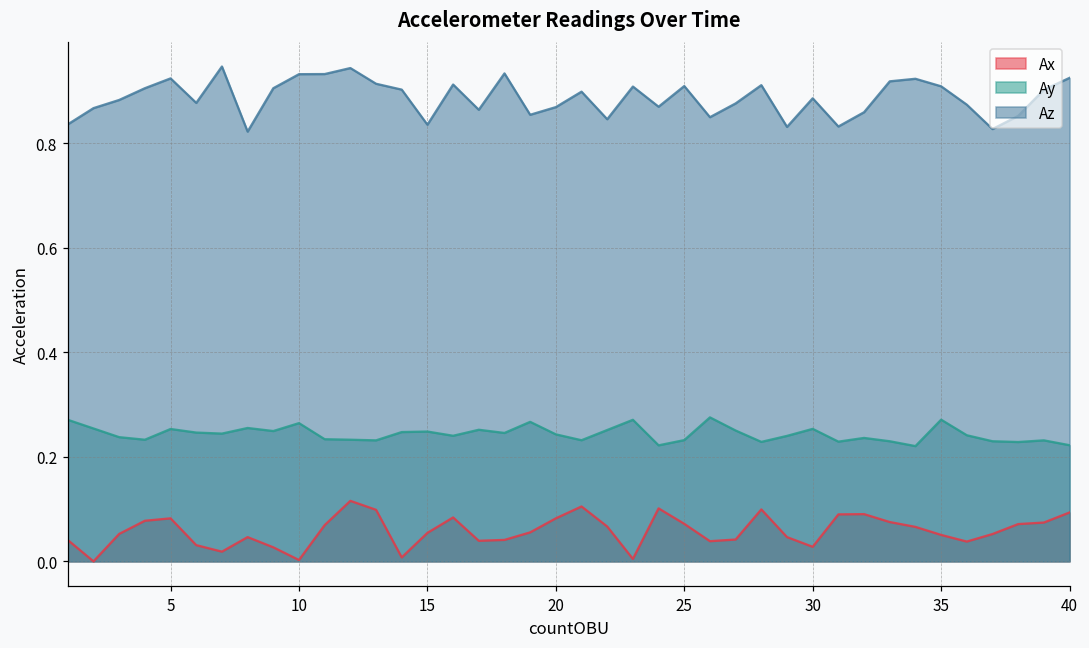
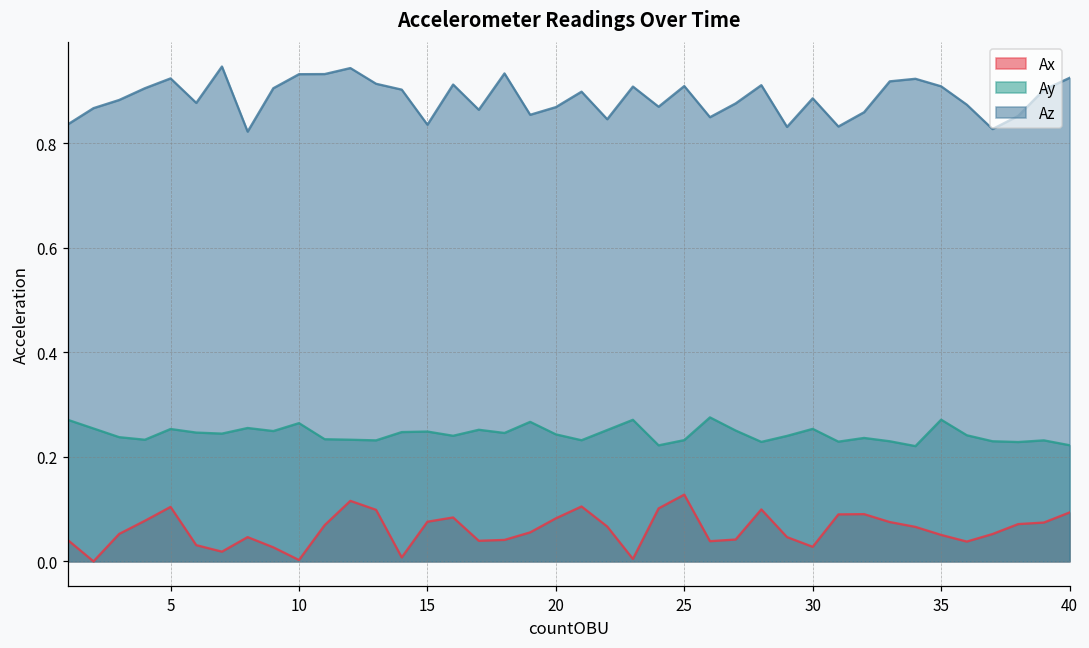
Ax, 5: 0.08 -> 0.10
Ax, 15: 0.05 -> 0.08
Ax, 25: 0.07 -> 0.13
